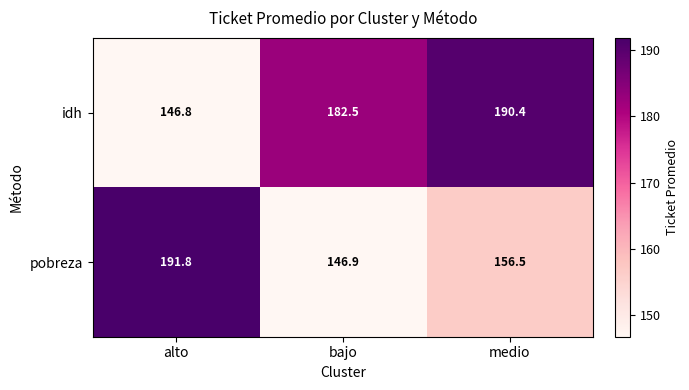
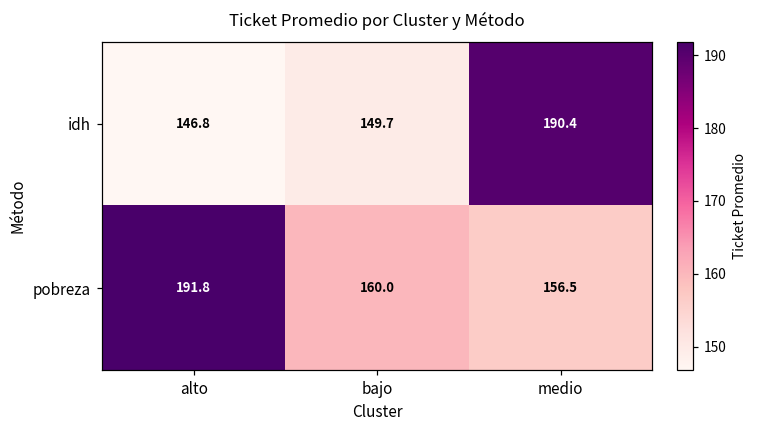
idh, bajo: 182.5 -> 149.7
pobreza, bajo: 146.9 -> 160.0
